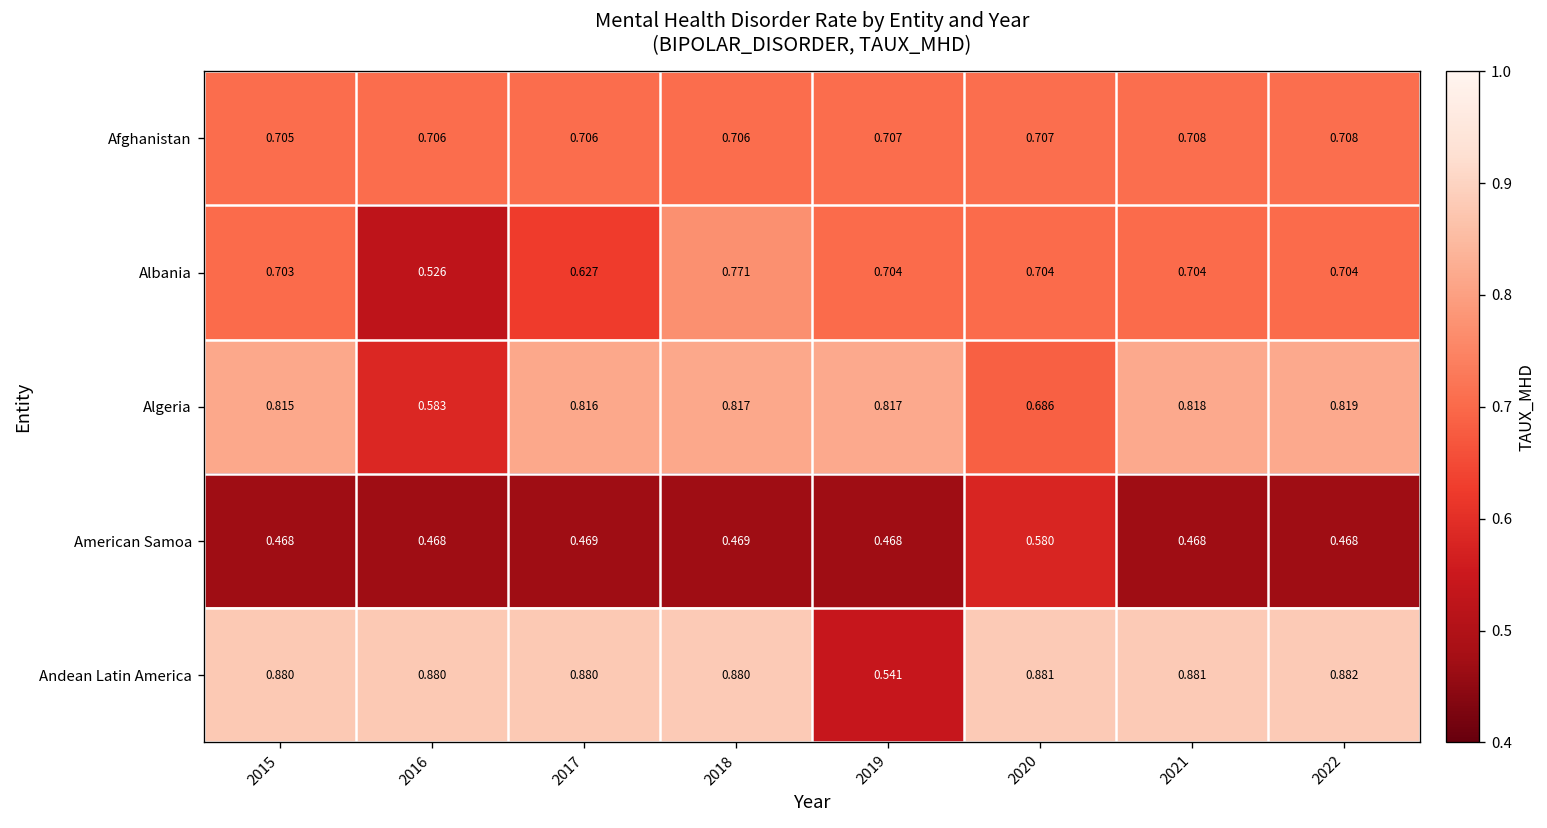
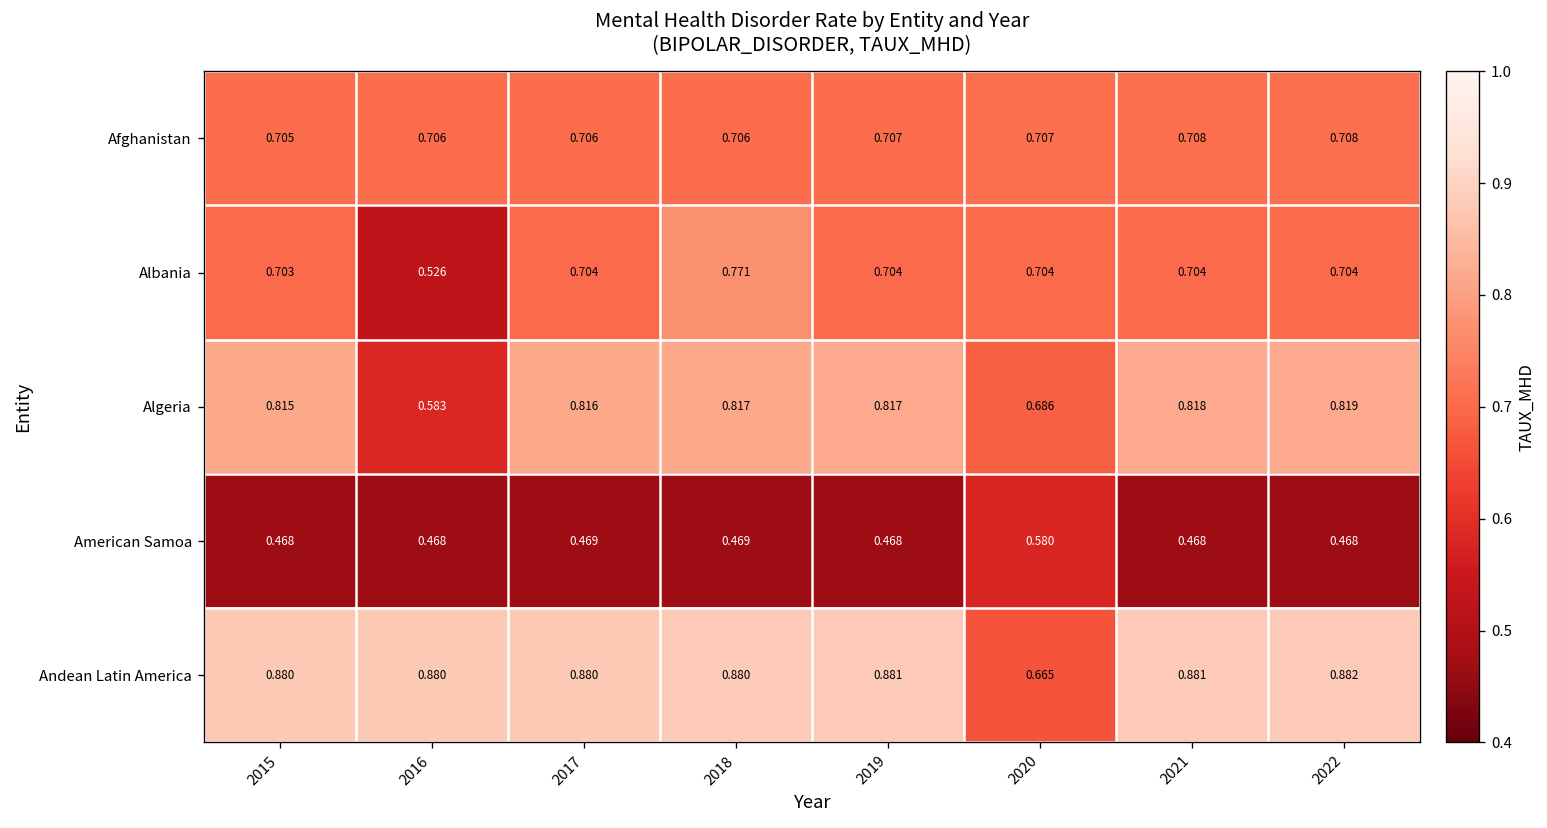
Albania, 2017: 0.627 -> 0.704
Andean Latin America, 2019: 0.541 -> 0.881
Andean Latin America, 2020: 0.881 -> 0.665
